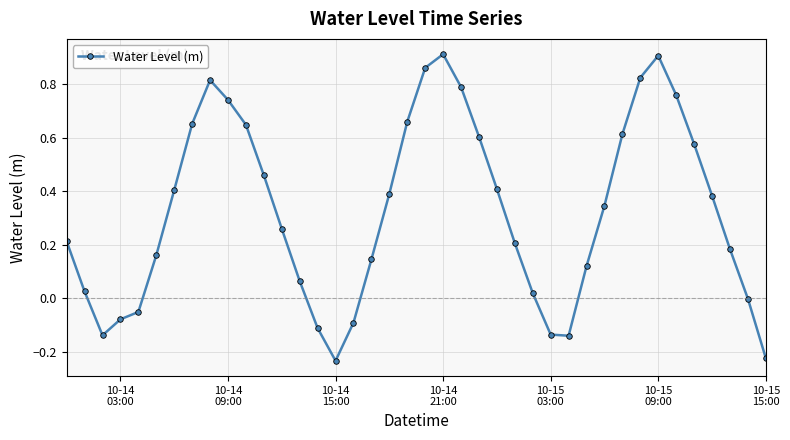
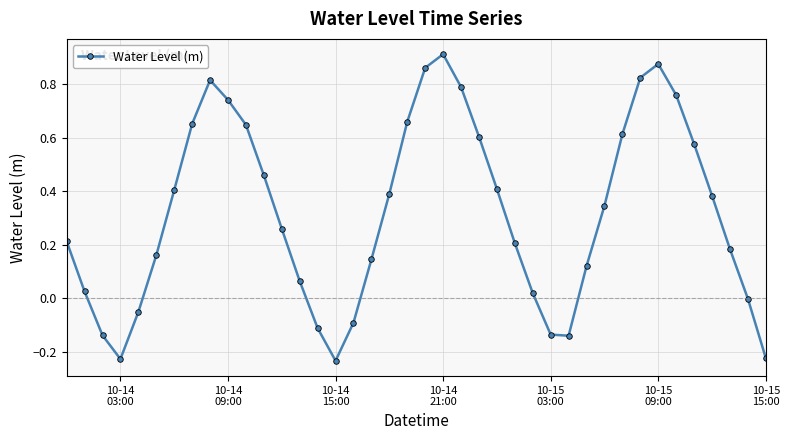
10-14 03:00: -0.08 -> -0.23
10-15 09:00: 0.91 -> 0.88
